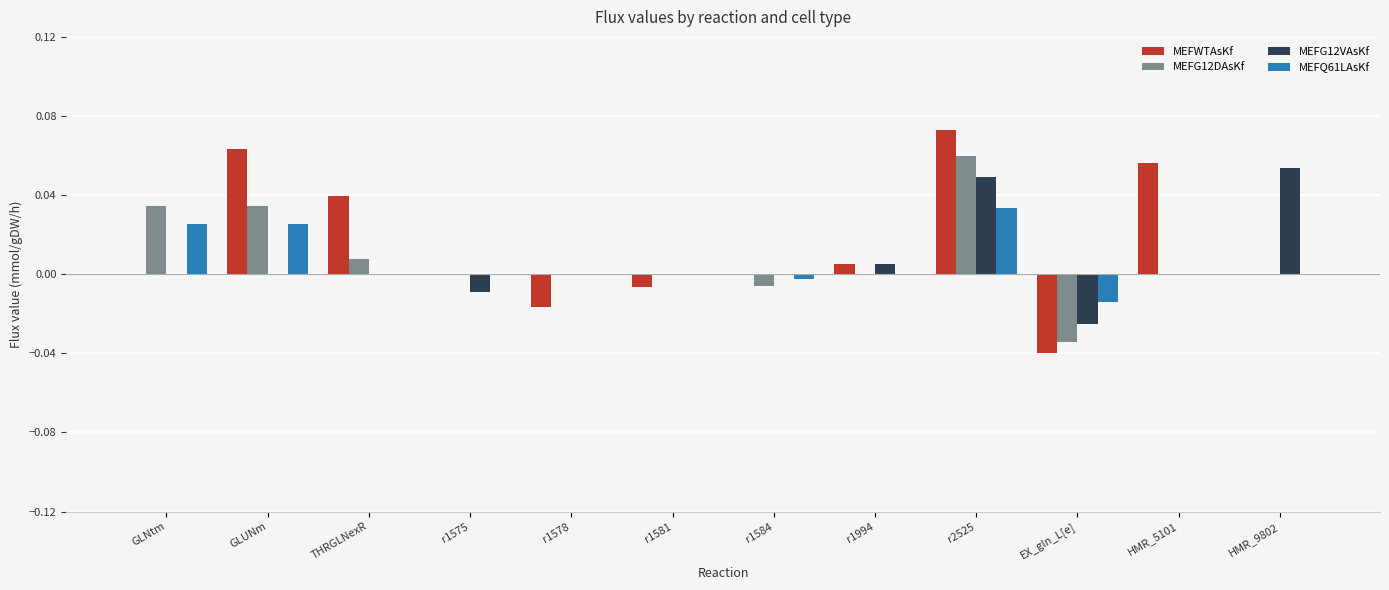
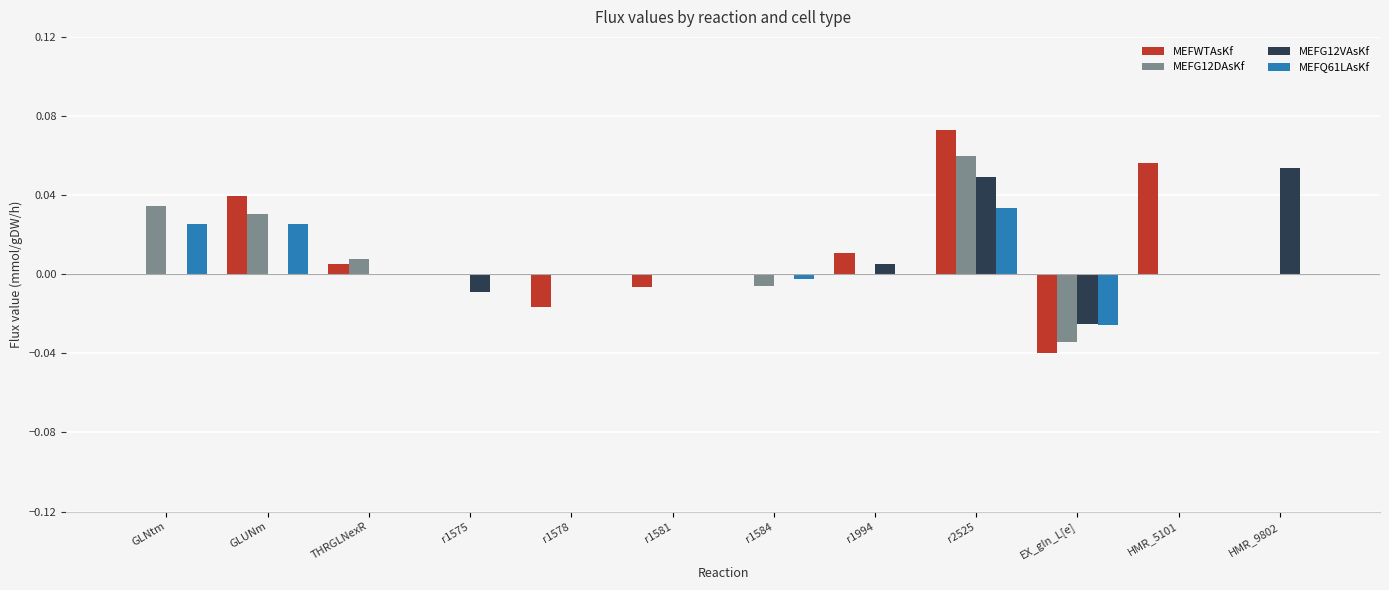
MEFWTAsKf, GLUNm: 0.063 -> 0.040
MEFG12DAsKf, GLUNm: 0.034 -> 0.030
MEFWTAsKf, THRGLNexR: 0.040 -> 0.005
MEFWTAsKf, r1994: 0.005 -> 0.011
MEFQ61LAsKf, EX_gln_L[e]: -0.014 -> -0.026
